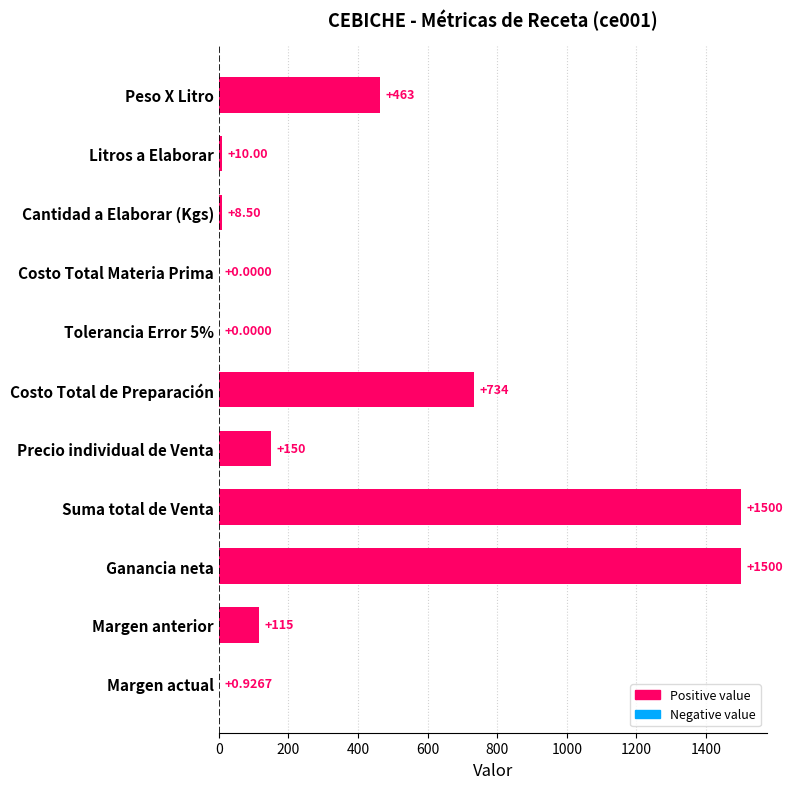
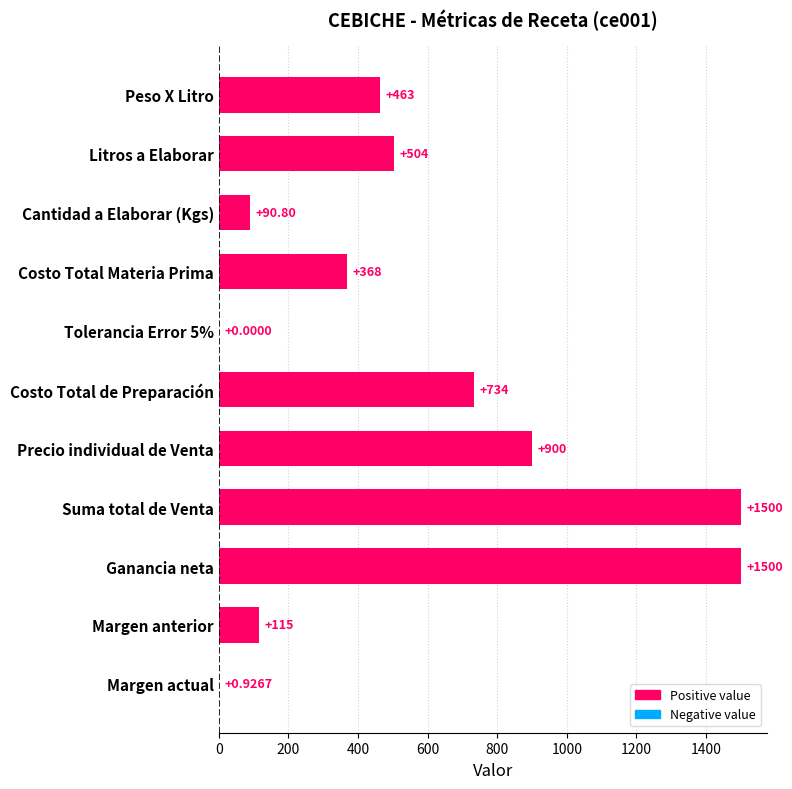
Litros a Elaborar: +10.00 -> +504
Cantidad a Elaborar (Kgs): +8.50 -> +90.80
Costo Total Materia Prima: +0.0000 -> +368
Precio individual de Venta: +150 -> +900
